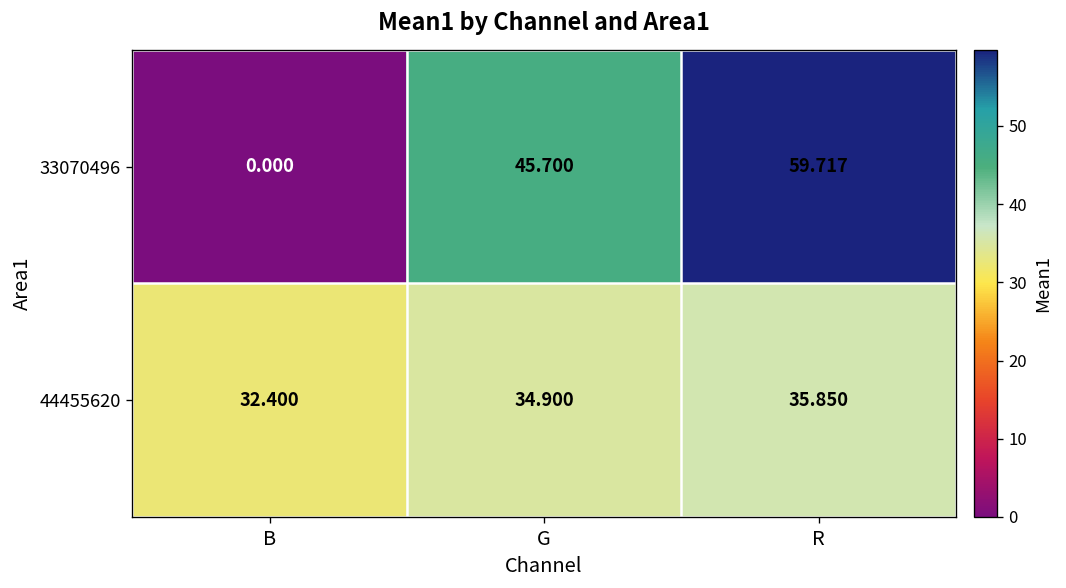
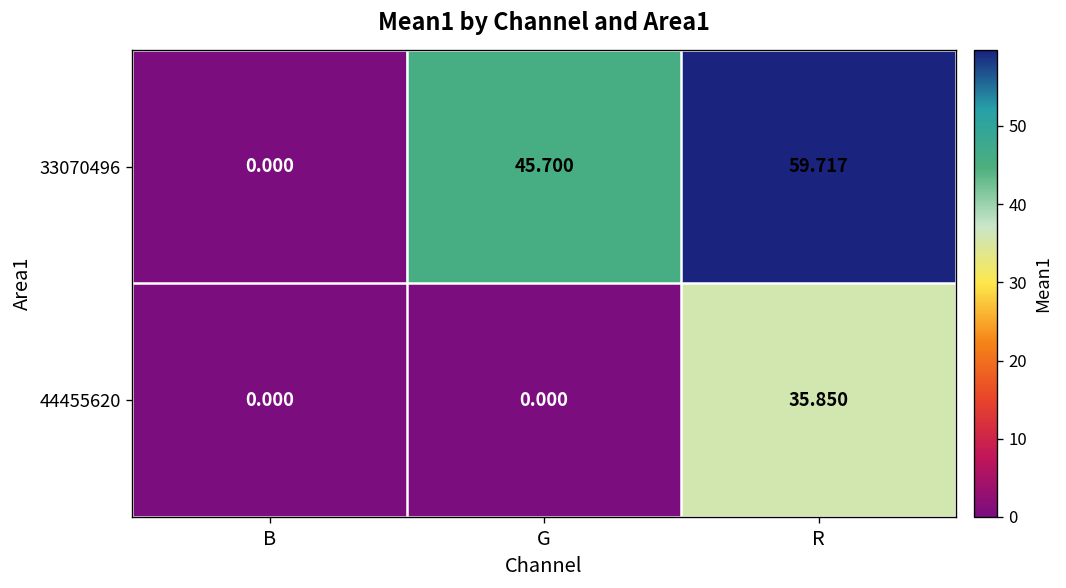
44455620, B: 32.400 -> 0.000
44455620, G: 34.900 -> 0.000
